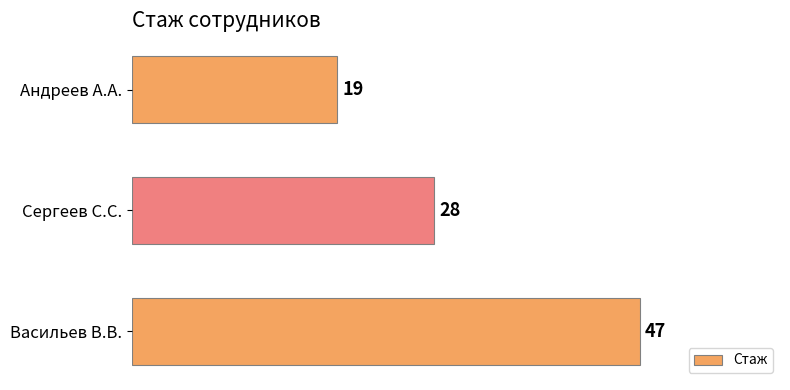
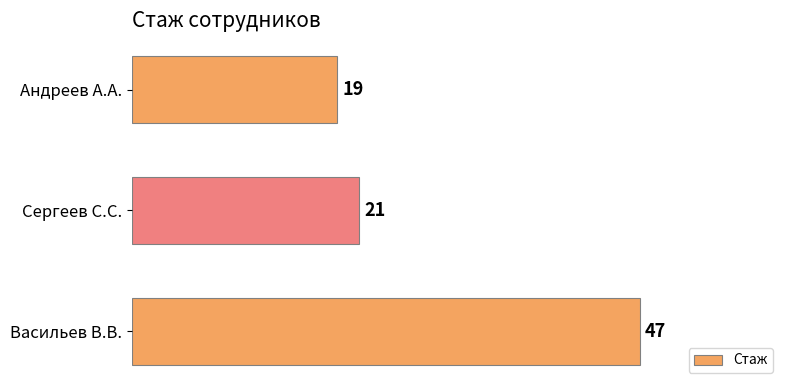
Сергеев С.С.: 28 -> 21
